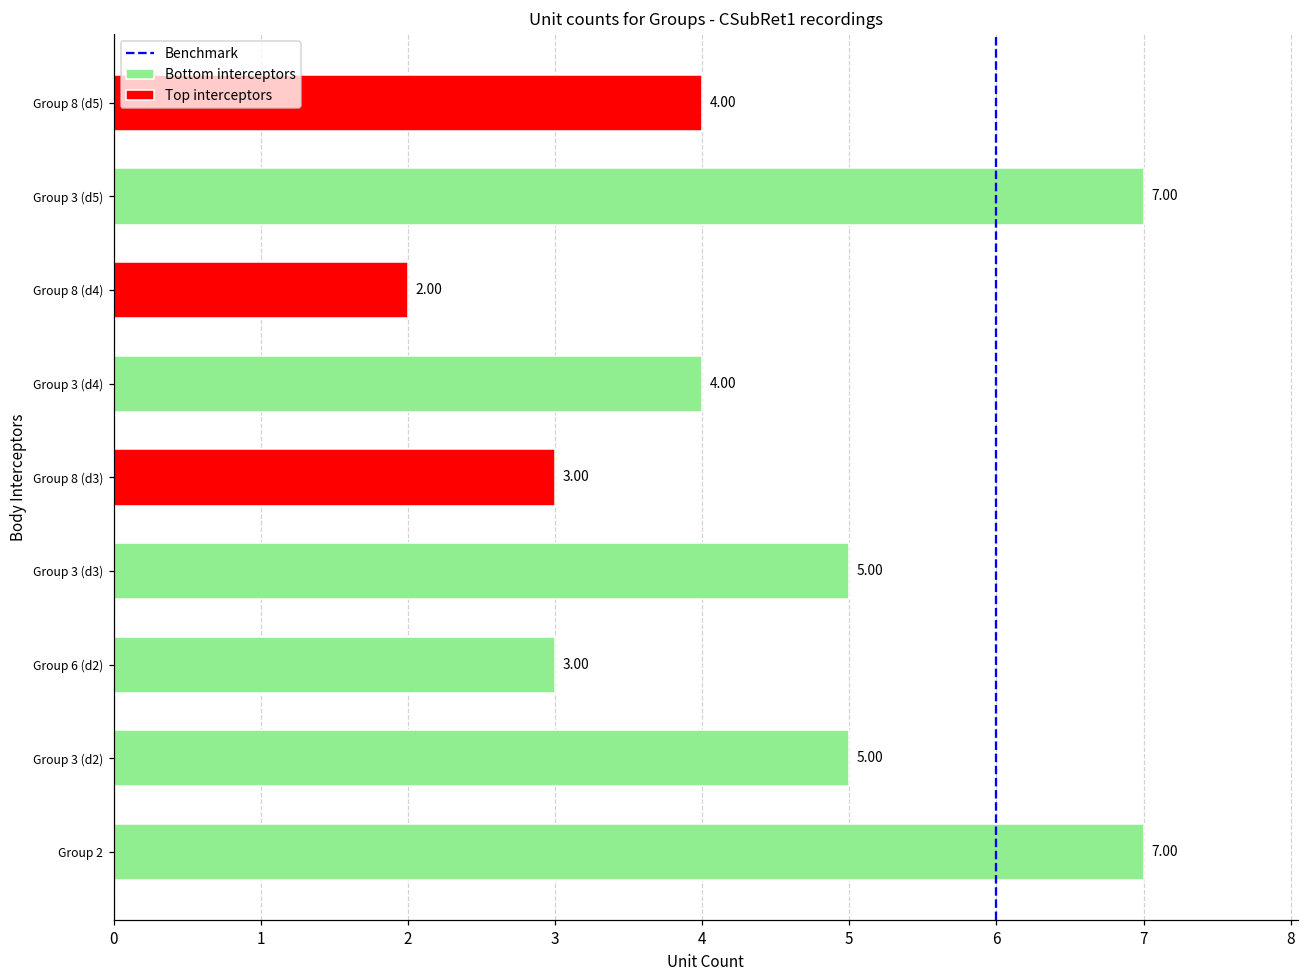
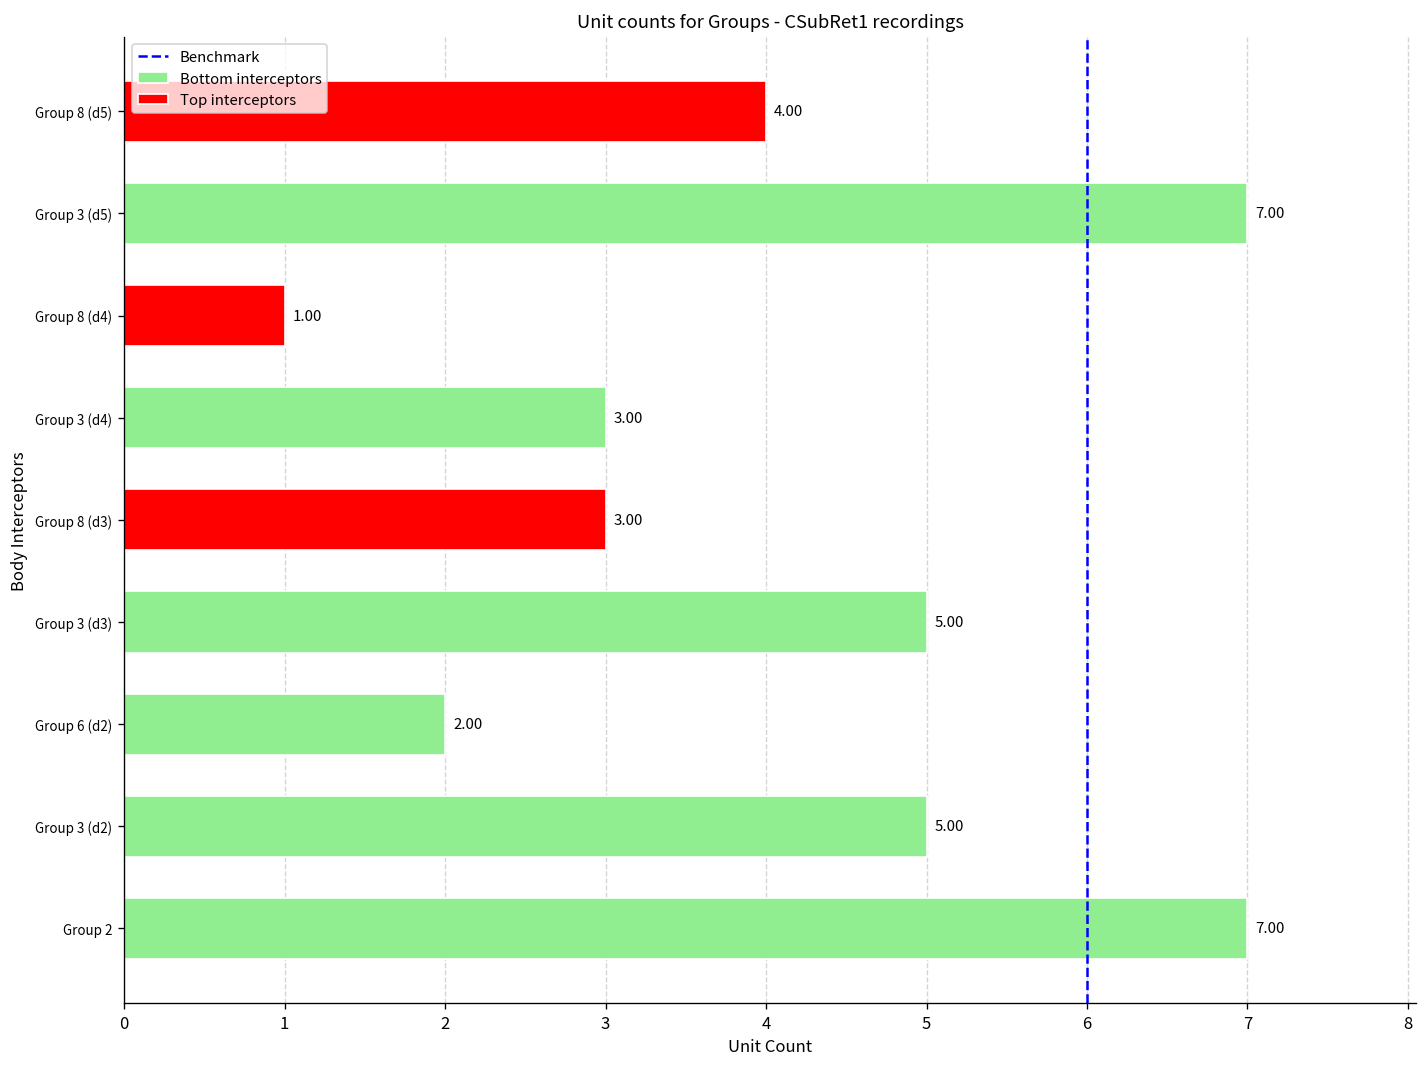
Group 8 (d4): 2.00 -> 1.00
Group 3 (d4): 4.00 -> 3.00
Group 6 (d2): 3.00 -> 2.00
